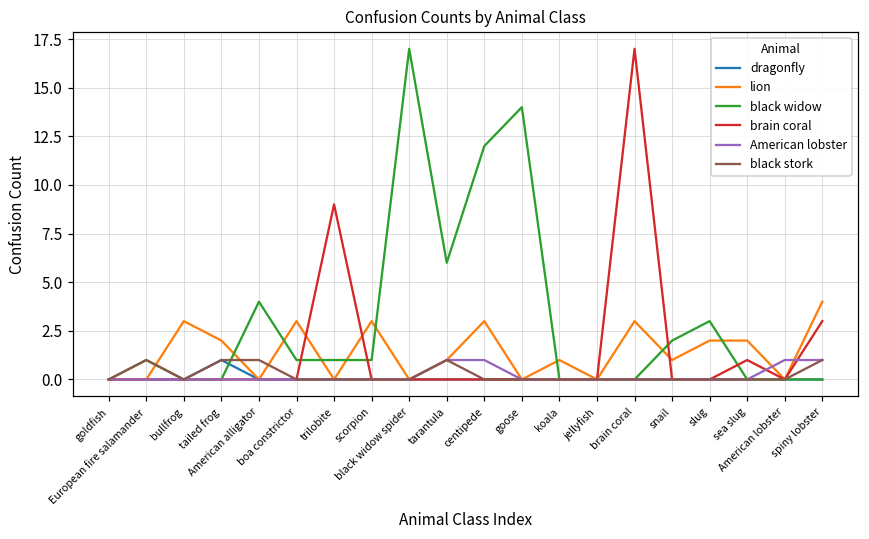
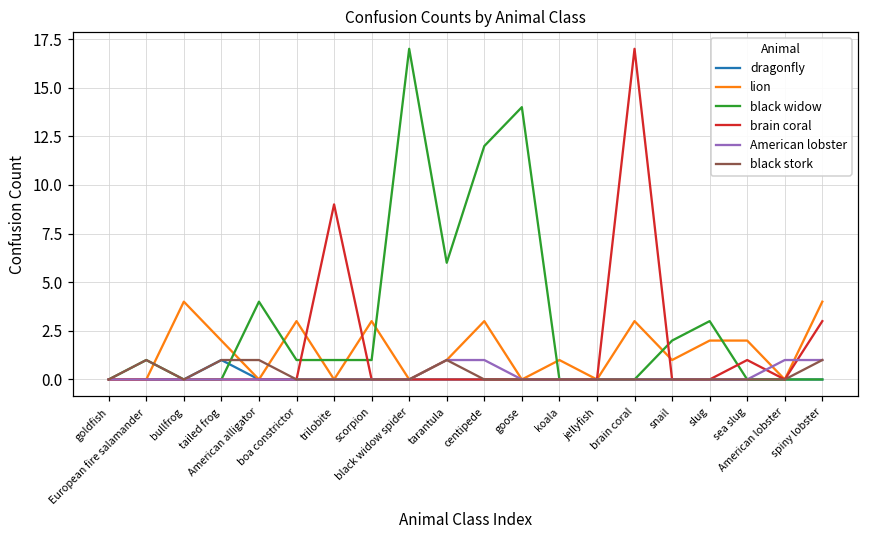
lion, bullfrog: 3 -> 4
